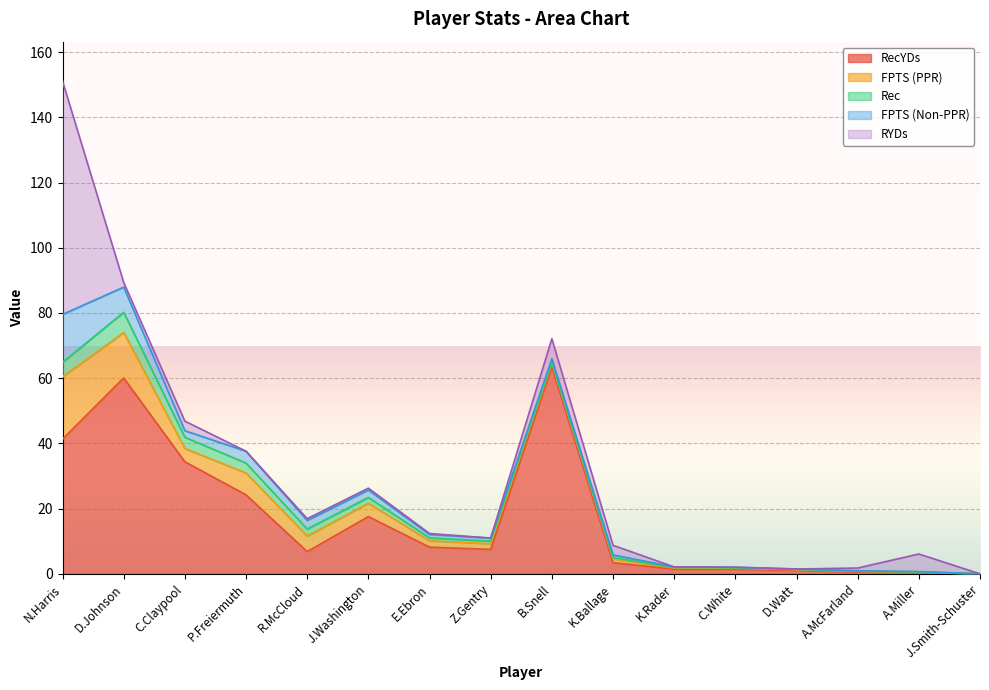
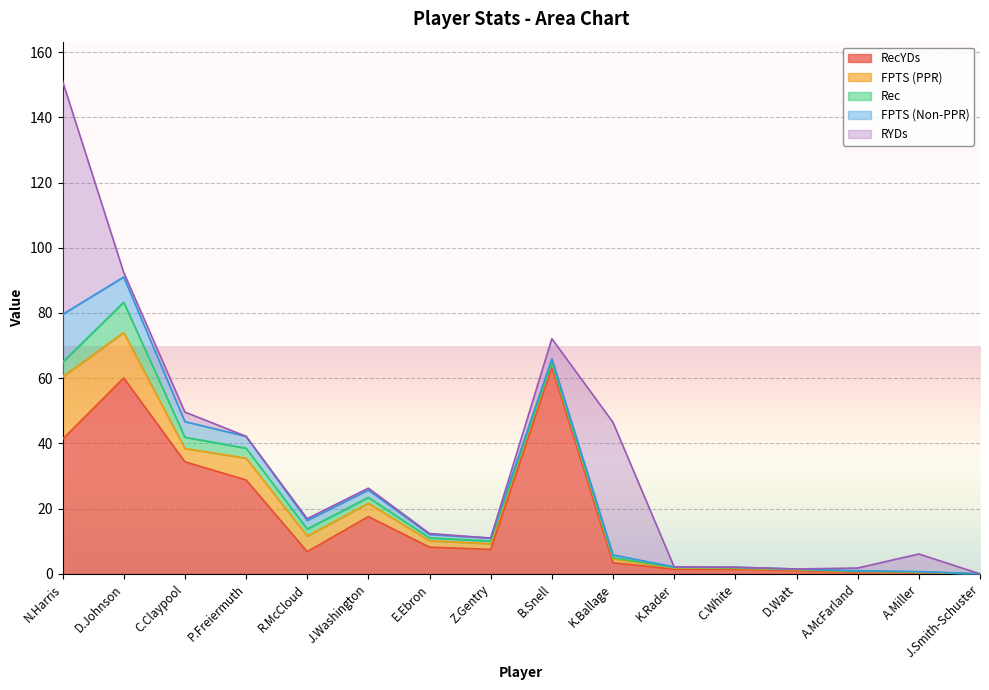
Rec, D.Johnson: 6 -> 9
FPTS (Non-PPR), C.Claypool: 2 -> 5
RecYDs, P.Freiermuth: 24 -> 29
RYDs, K.Ballage: 3 -> 41
